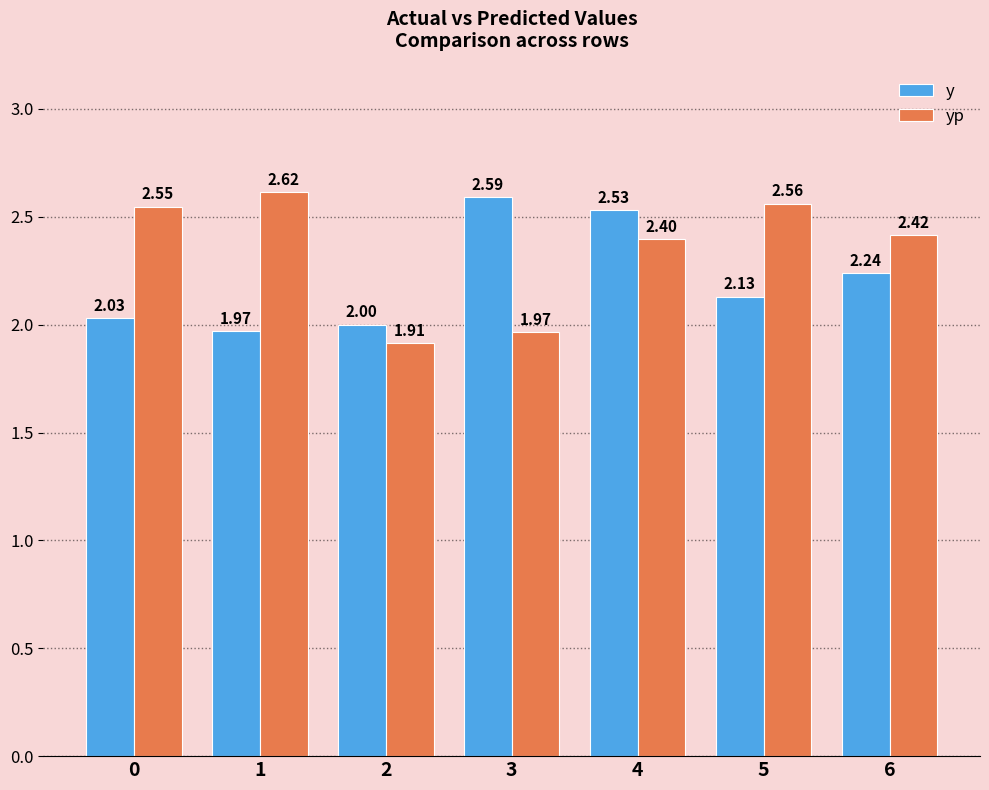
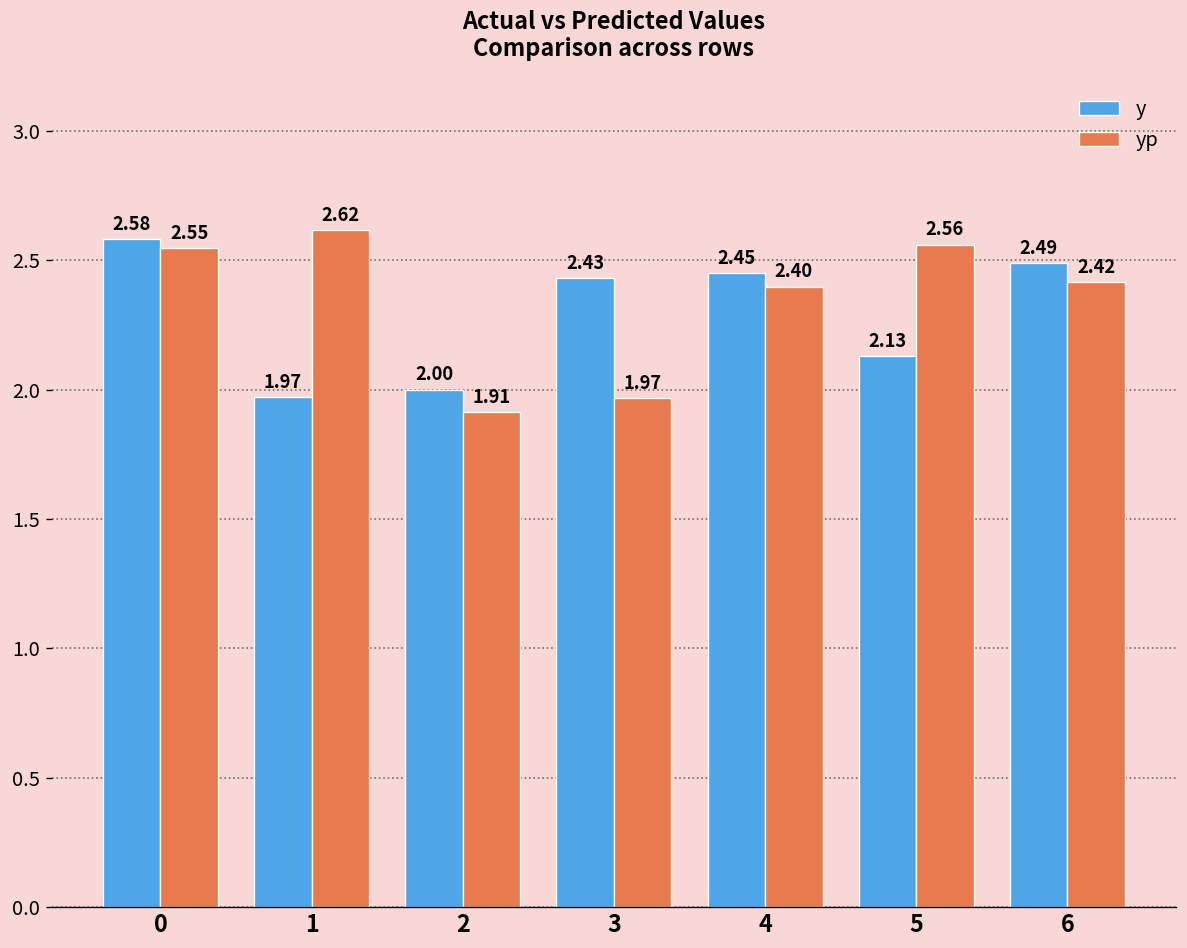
y, 0: 2.03 -> 2.58
y, 3: 2.59 -> 2.43
y, 4: 2.53 -> 2.45
y, 6: 2.24 -> 2.49
